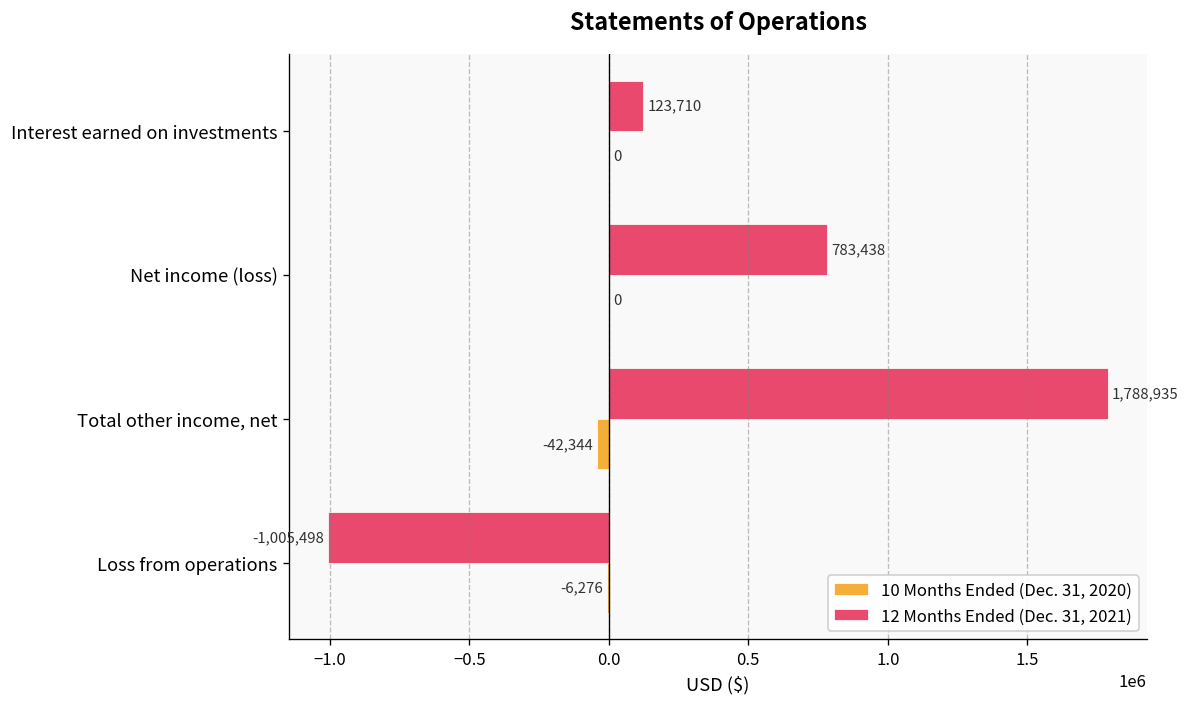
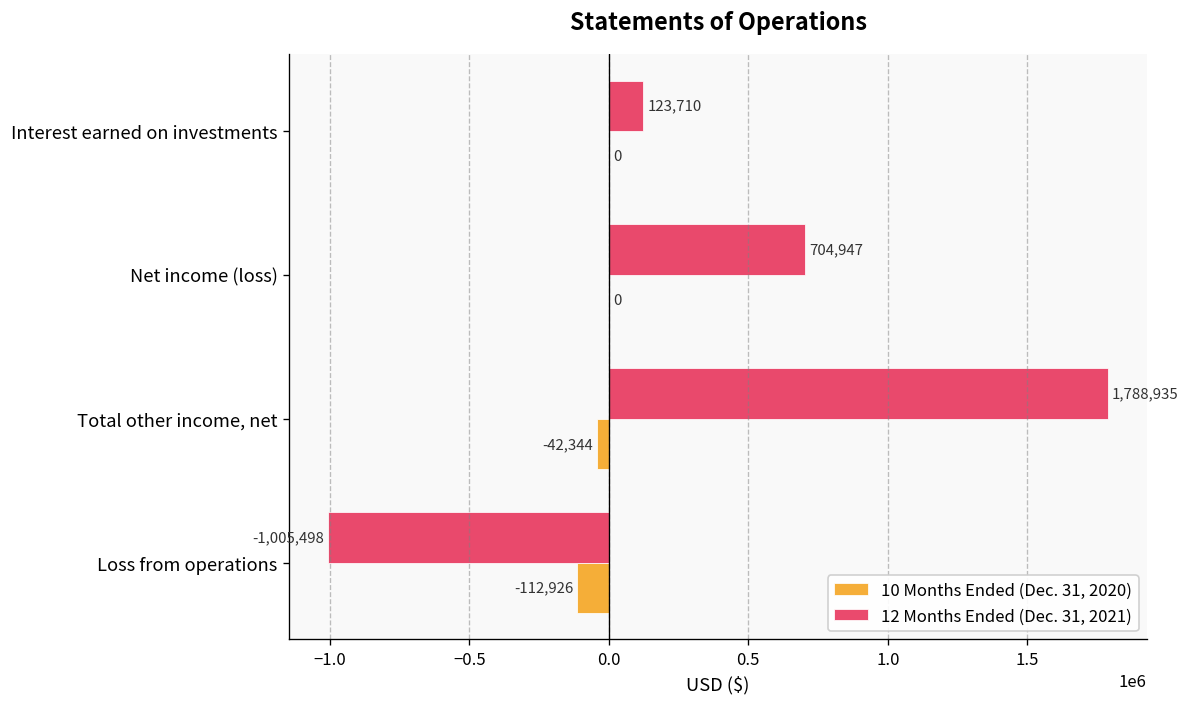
12 Months Ended (Dec. 31, 2021), Net income (loss): 783,438 -> 704,947
10 Months Ended (Dec. 31, 2020), Loss from operations: -6,276 -> -112,926
